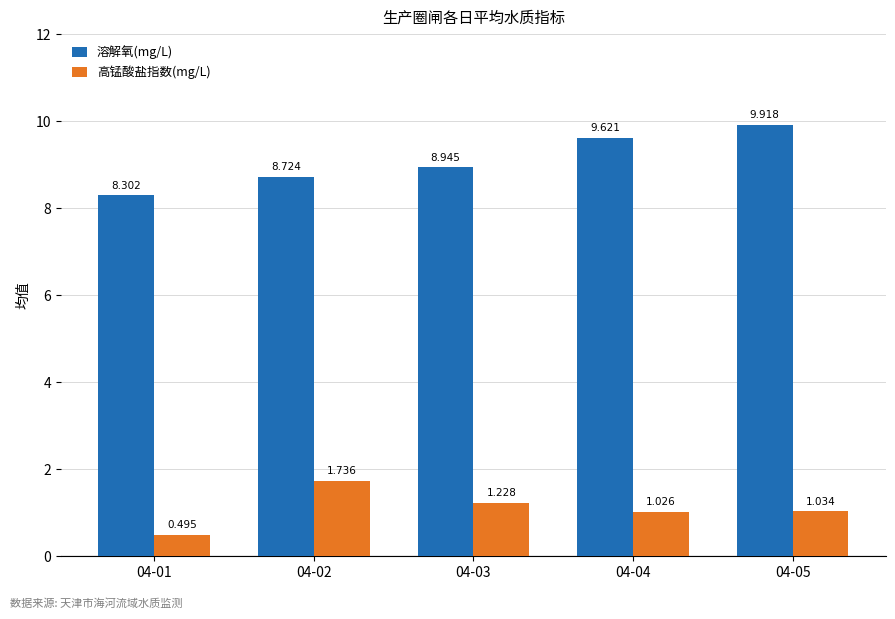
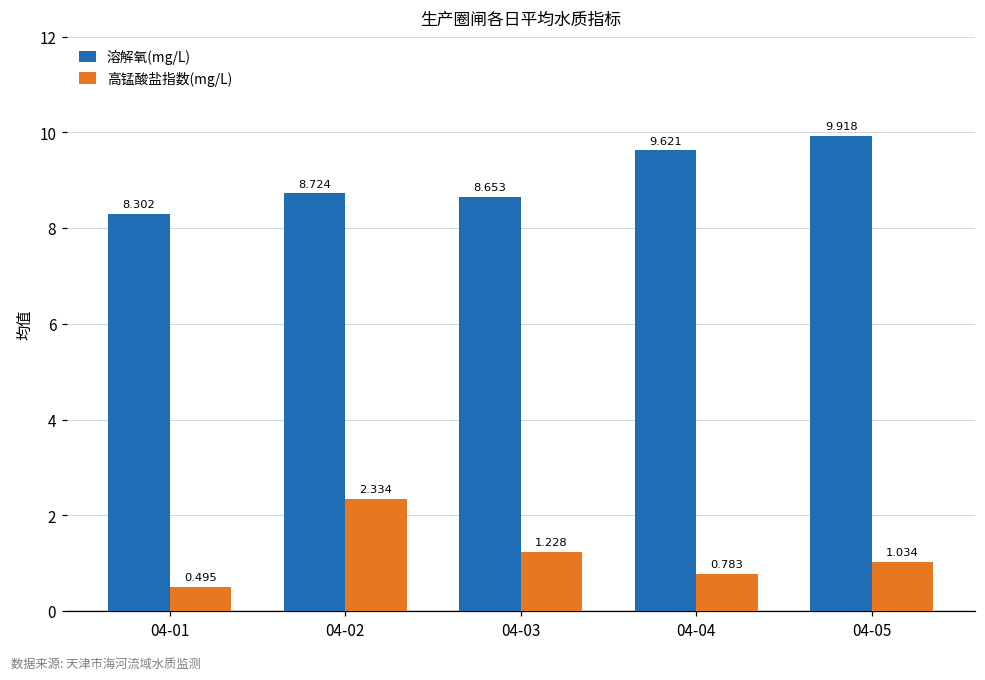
高锰酸盐指数(mg/L), 04-02: 1.736 -> 2.334
溶解氧(mg/L), 04-03: 8.945 -> 8.653
高锰酸盐指数(mg/L), 04-04: 1.026 -> 0.783
